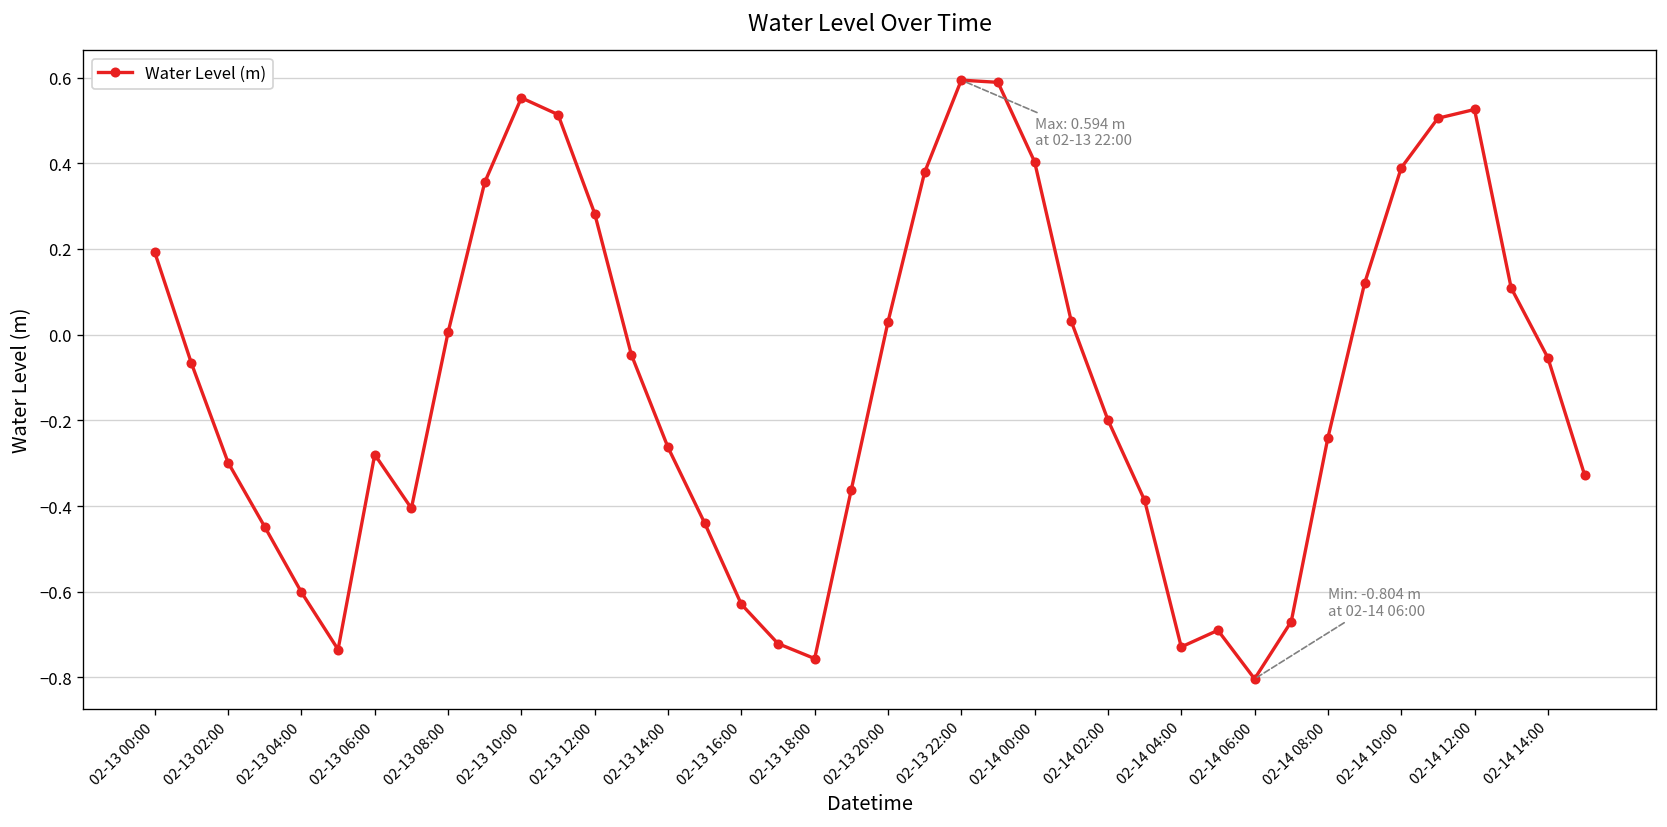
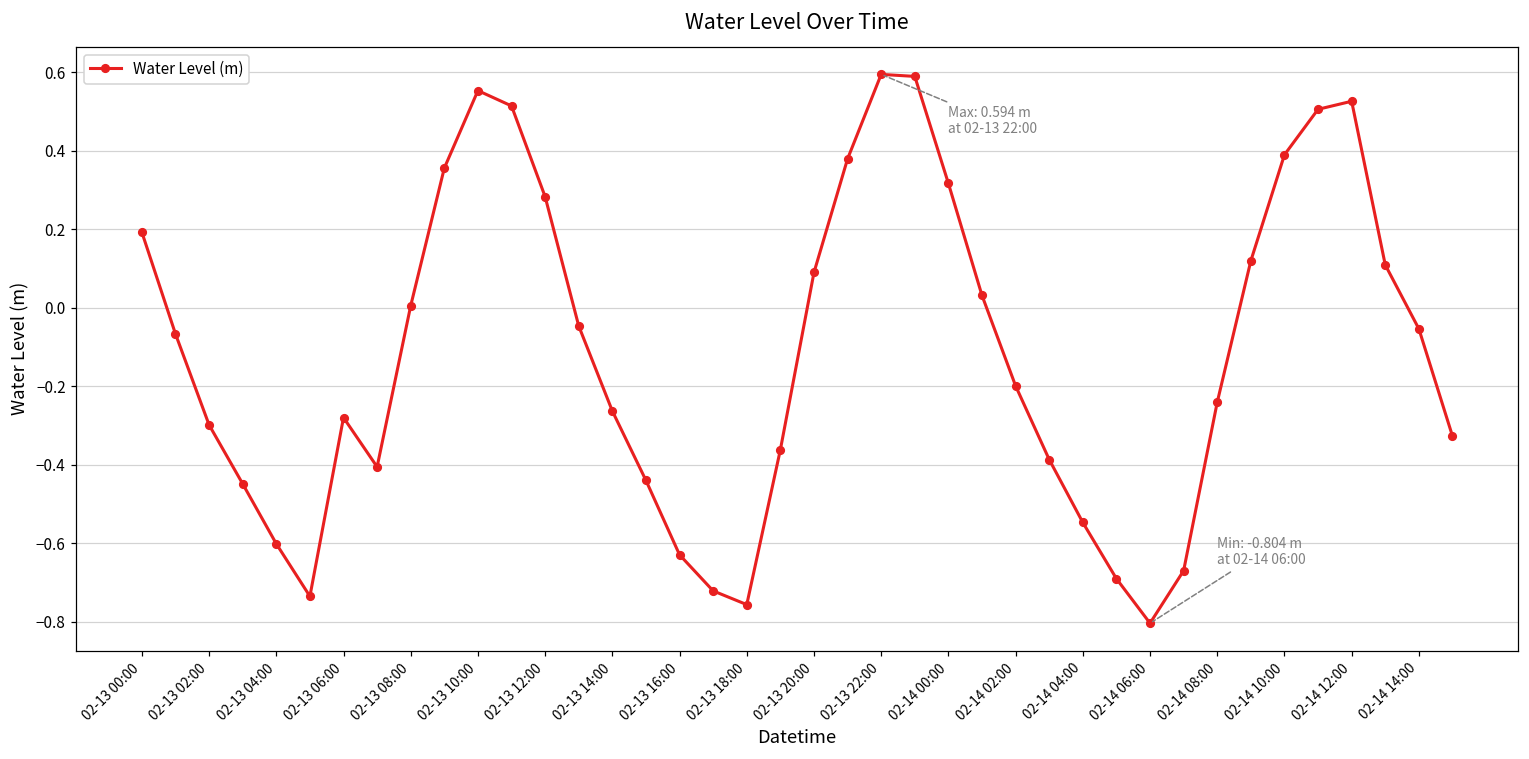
02-13 20:00: 0.03 -> 0.09
02-14 00:00: 0.40 -> 0.32
02-14 04:00: -0.73 -> -0.55
